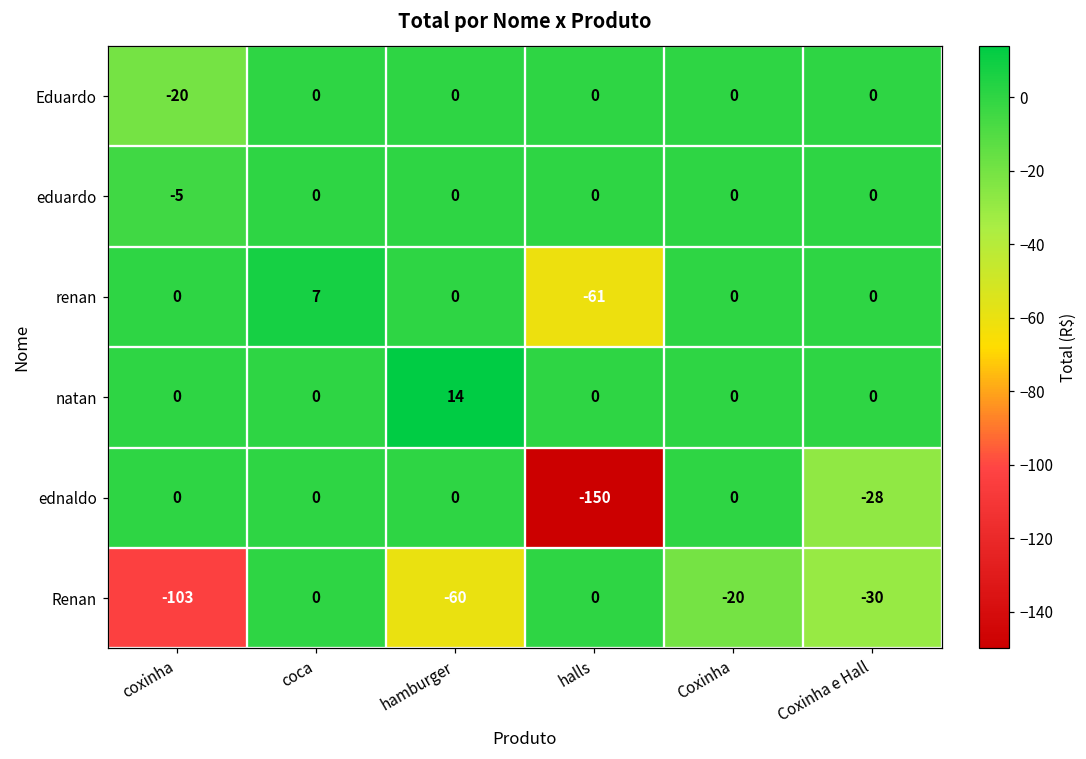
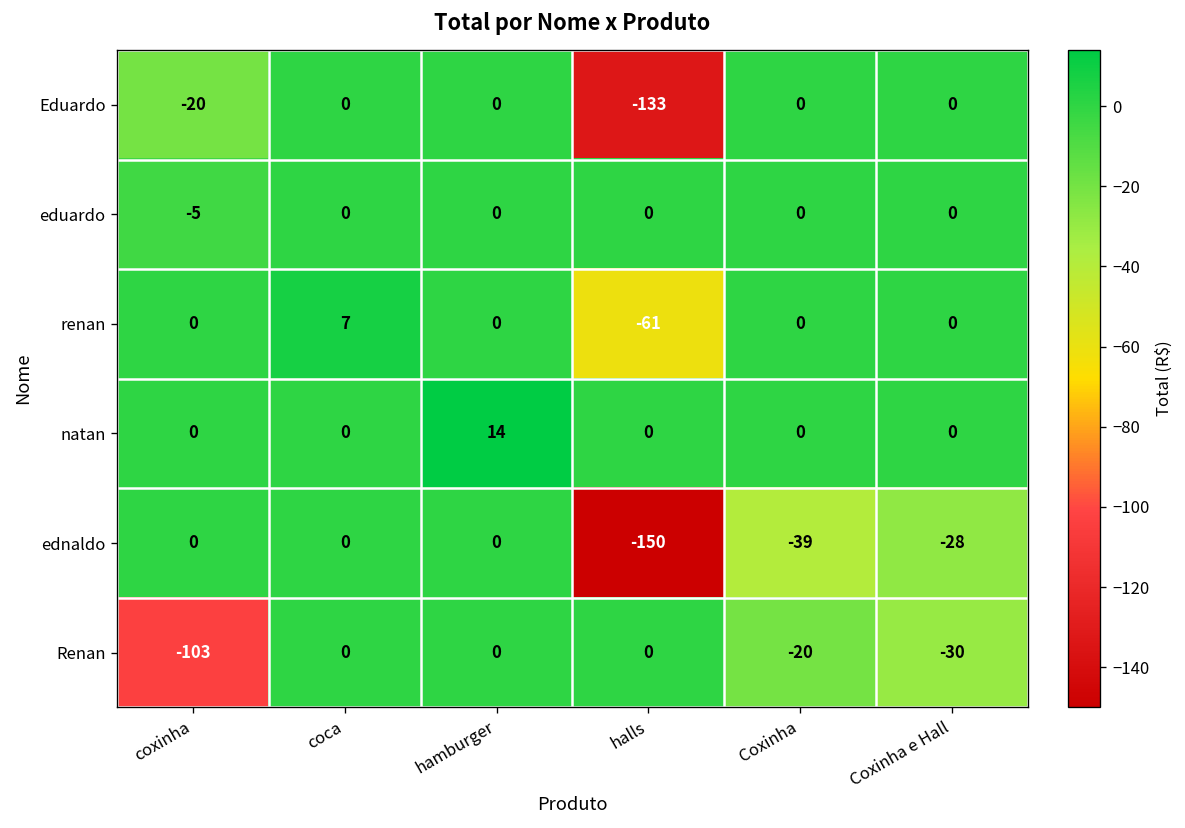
Eduardo, halls: 0 -> -133
ednaldo, Coxinha: 0 -> -39
Renan, hamburger: -60 -> 0
